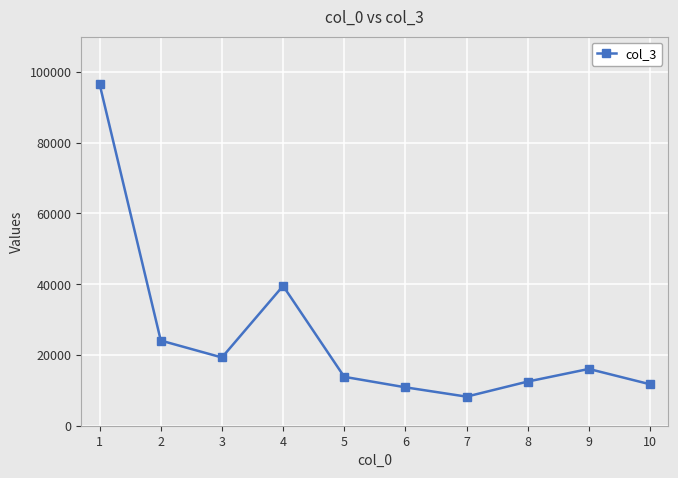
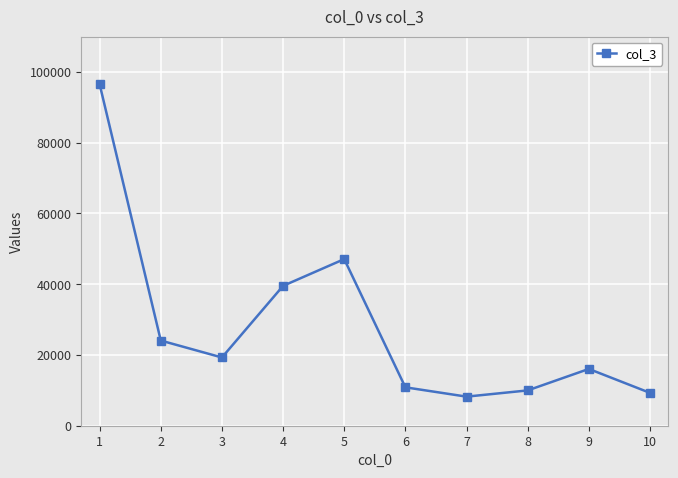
5: 14000 -> 47000
8: 12000 -> 10000
10: 12000 -> 9000
